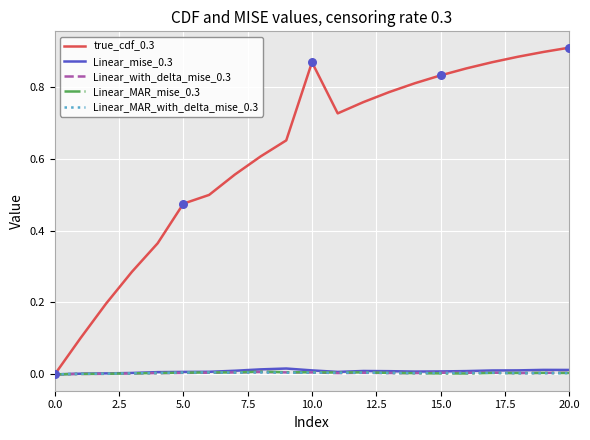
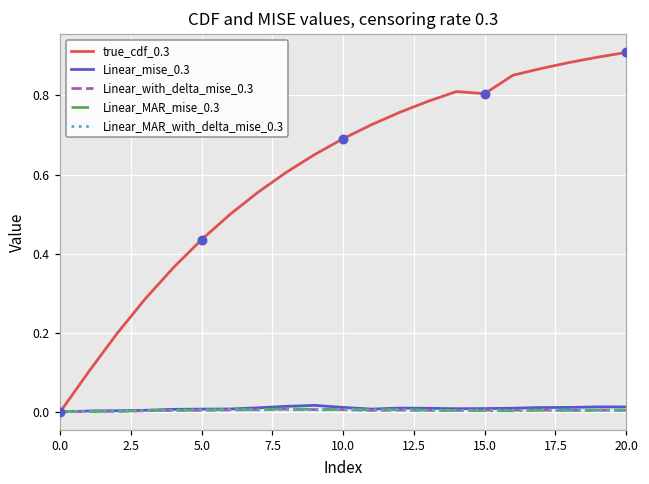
true_cdf_0.3, 5.0: 0.47 -> 0.44
true_cdf_0.3, 10.0: 0.87 -> 0.69
true_cdf_0.3, 15.0: 0.83 -> 0.80
